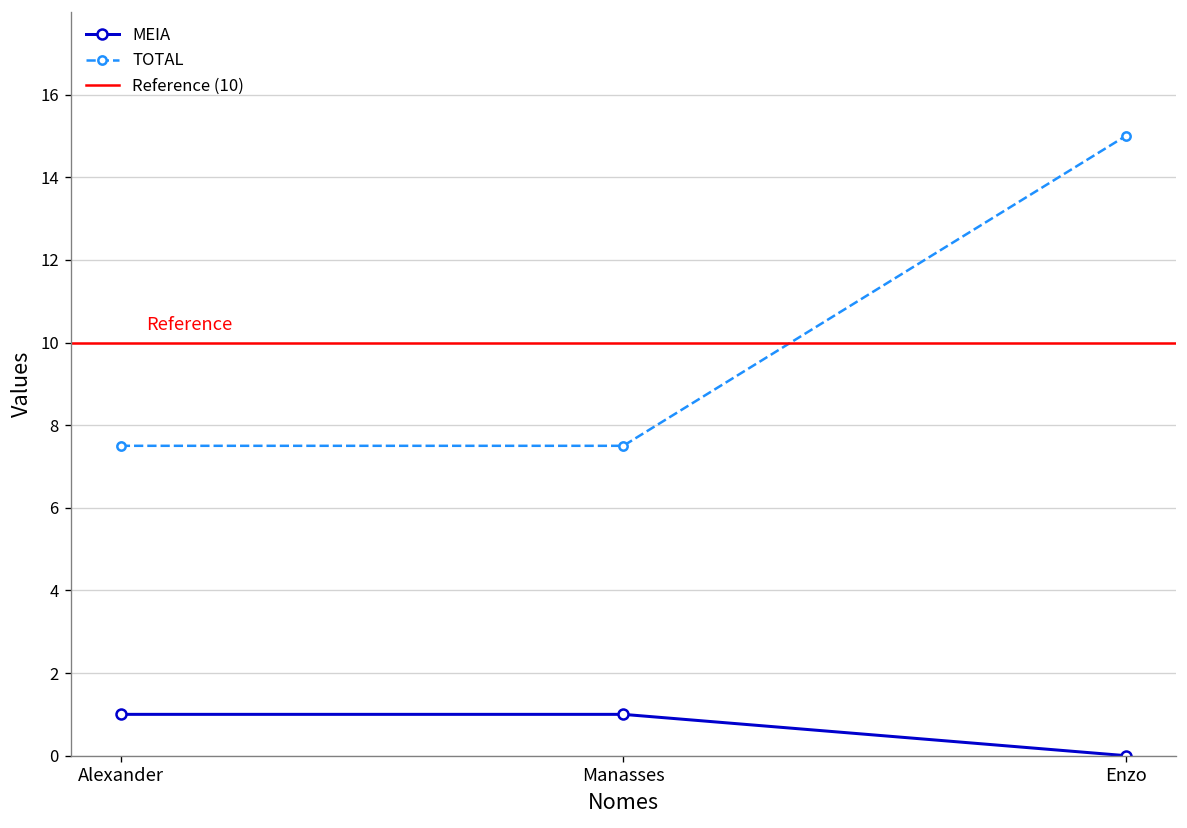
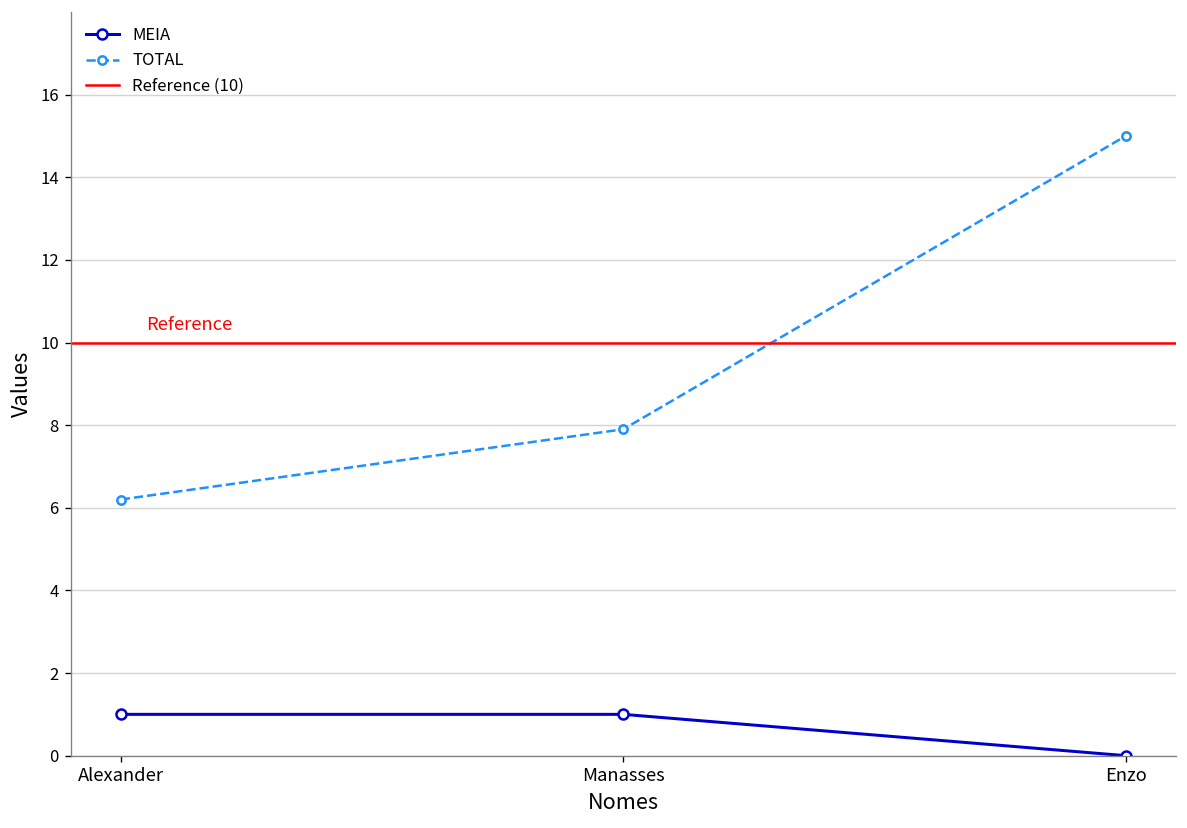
TOTAL, Alexander: 7.5 -> 6.2
TOTAL, Manasses: 7.5 -> 7.9
